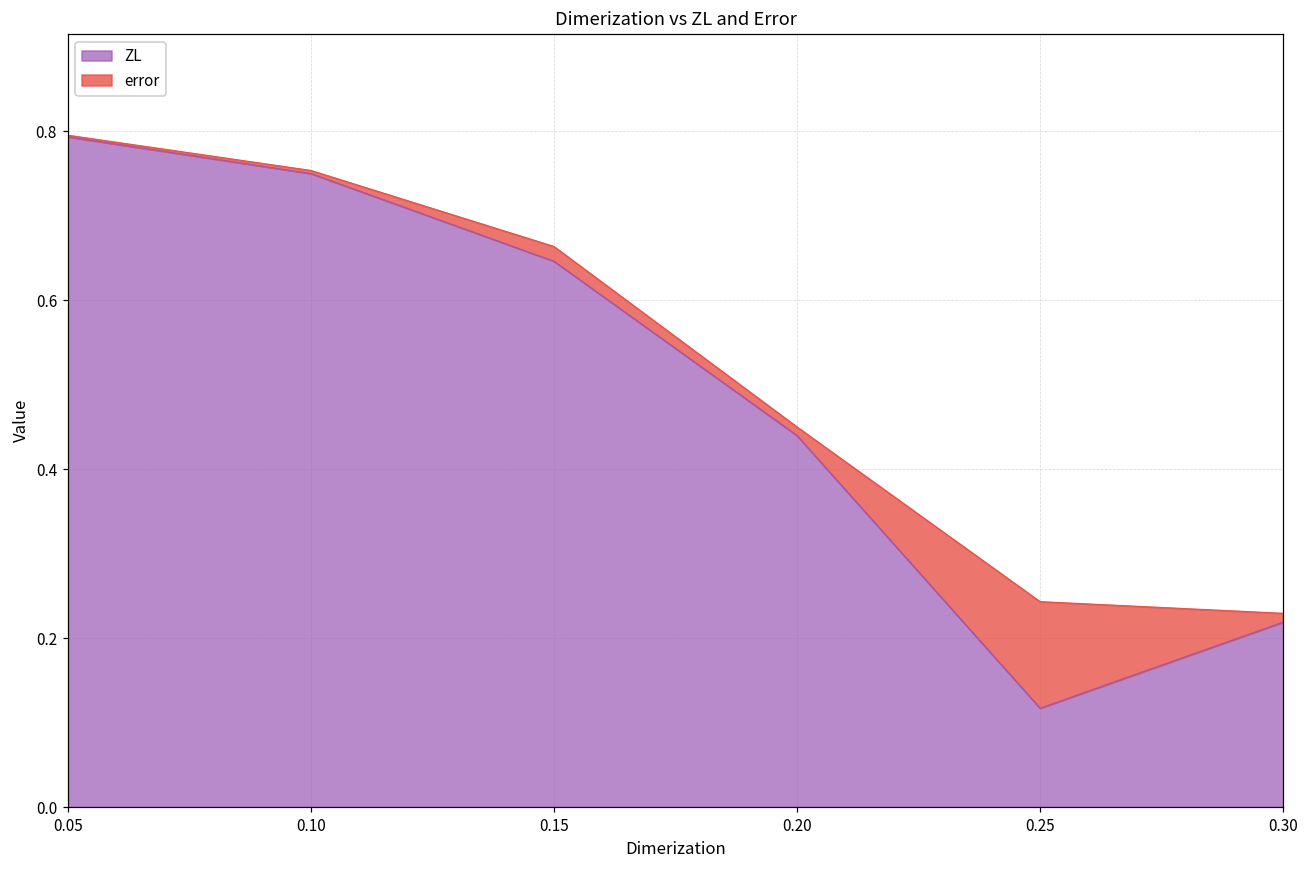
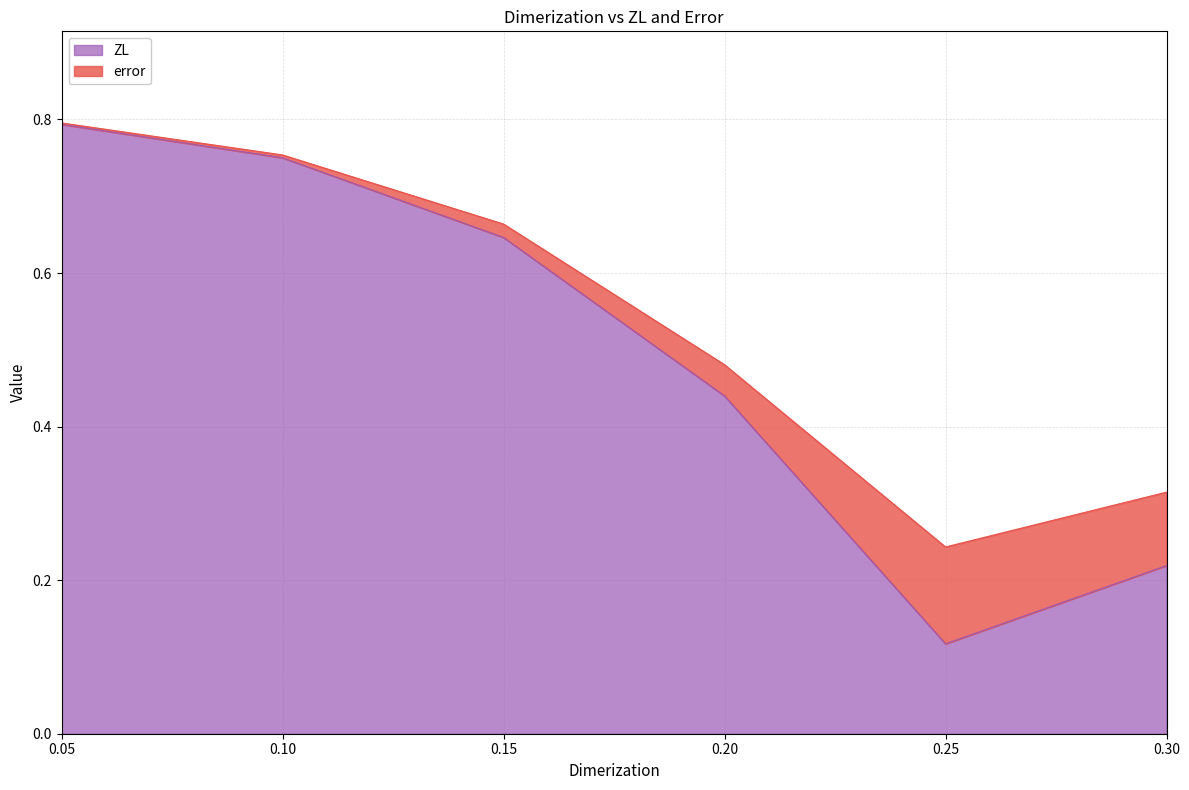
error, 0.20: 0.01 -> 0.04
error, 0.30: 0.01 -> 0.10
